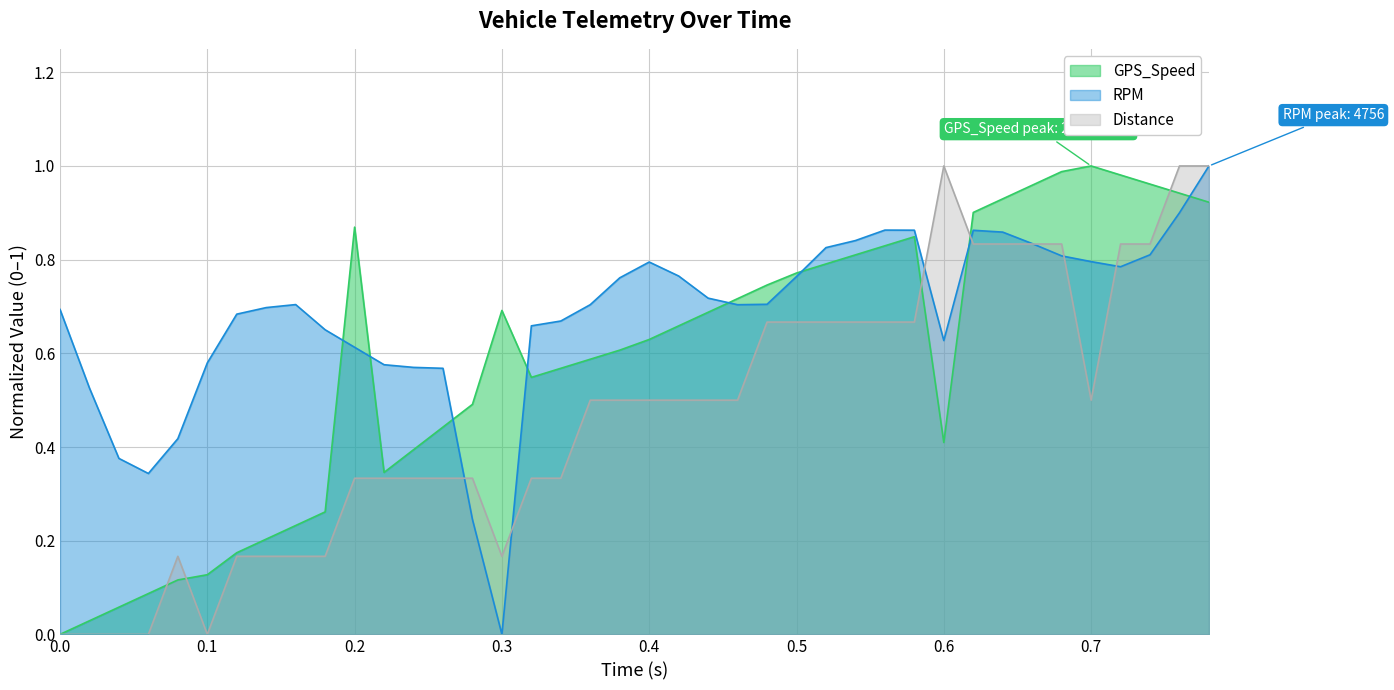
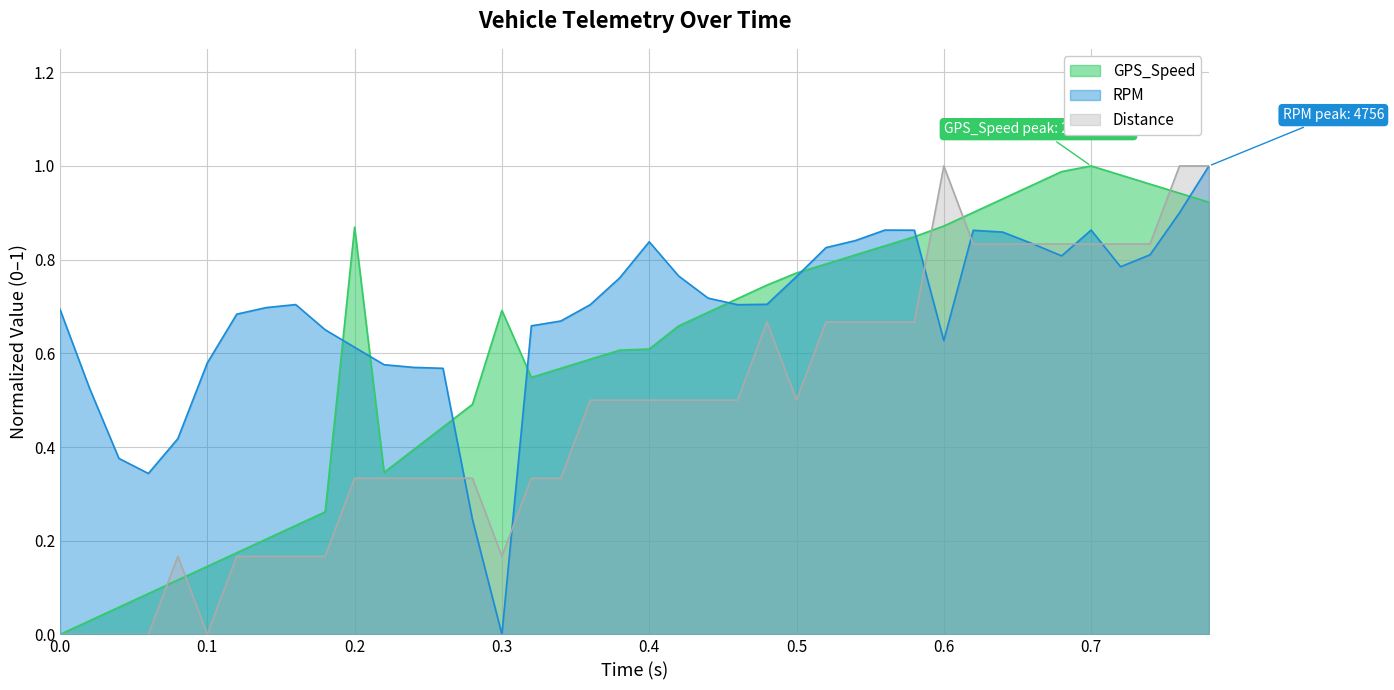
GPS_Speed, 0.1: 0.13 -> 0.15
GPS_Speed, 0.4: 0.63 -> 0.61
RPM, 0.4: 0.79 -> 0.84
Distance, 0.5: 0.67 -> 0.50
GPS_Speed, 0.6: 0.41 -> 0.87
RPM, 0.7: 0.80 -> 0.86
Distance, 0.7: 0.50 -> 0.83
